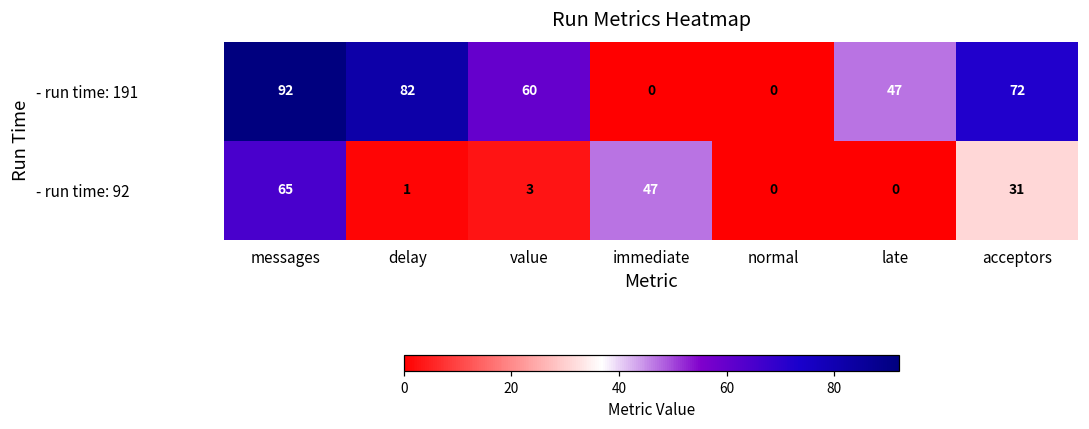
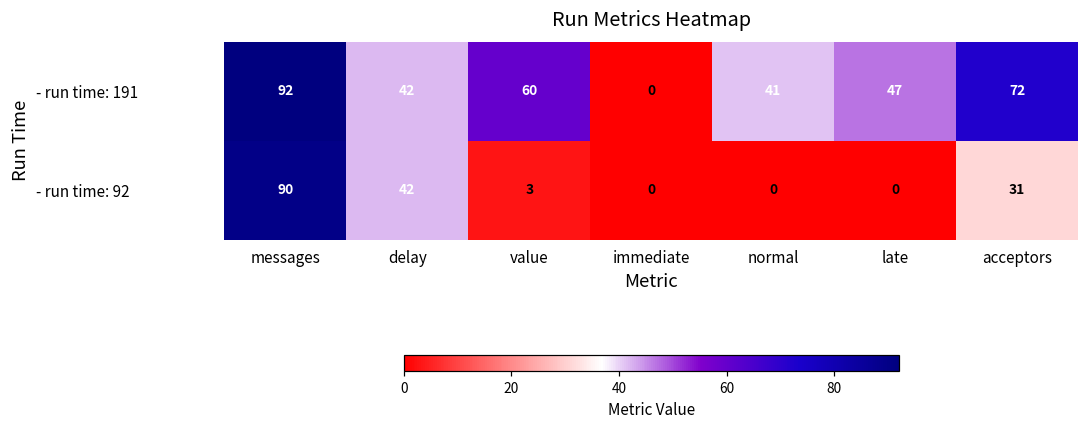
- run time: 191, delay: 82 -> 42
- run time: 191, normal: 0 -> 41
- run time: 92, messages: 65 -> 90
- run time: 92, delay: 1 -> 42
- run time: 92, immediate: 47 -> 0
